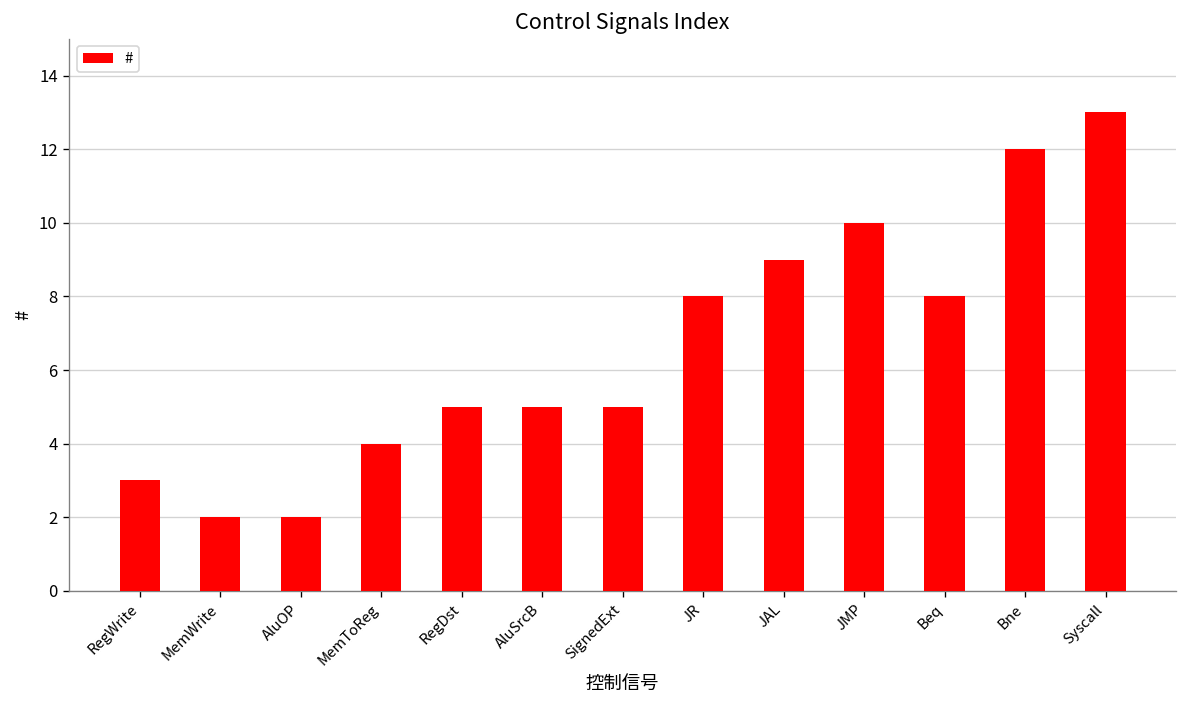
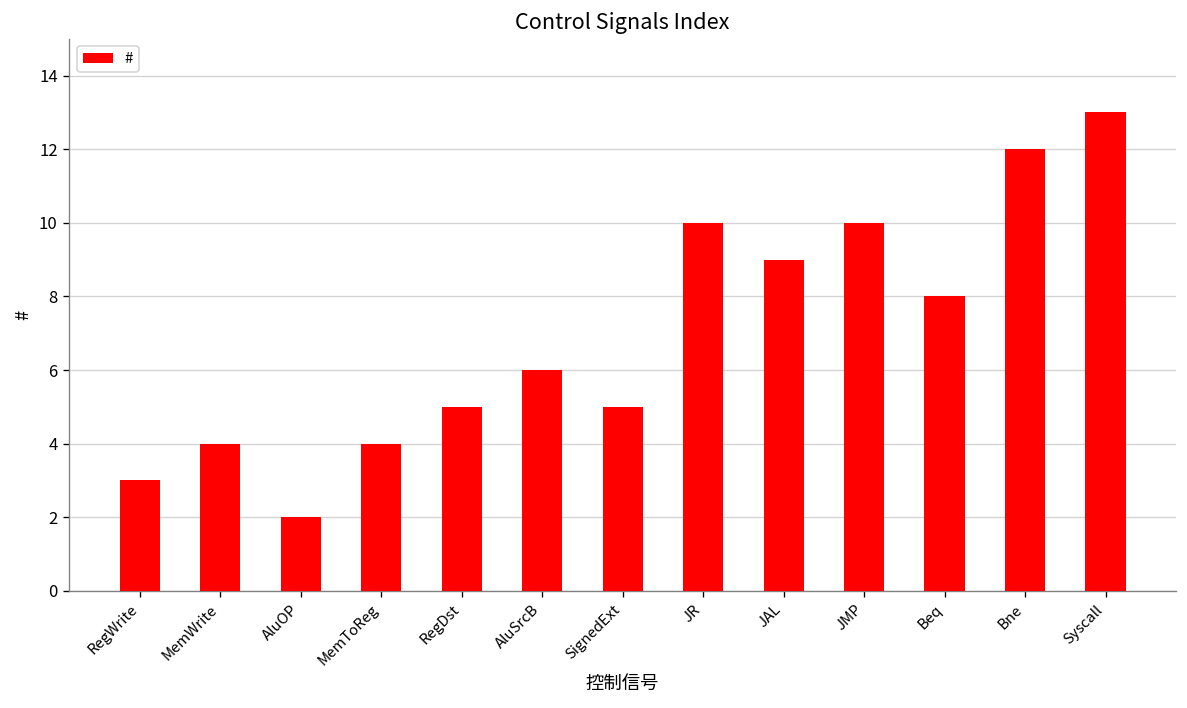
MemWrite: 2 -> 4
AluSrcB: 5 -> 6
JR: 8 -> 10
